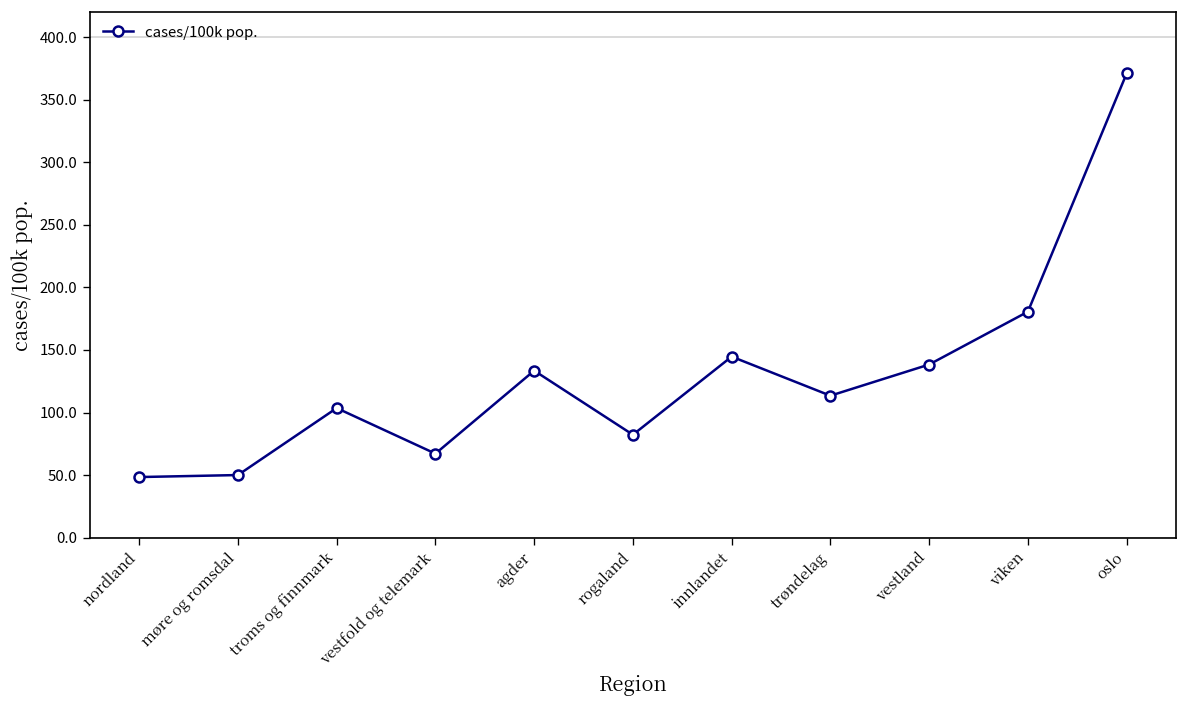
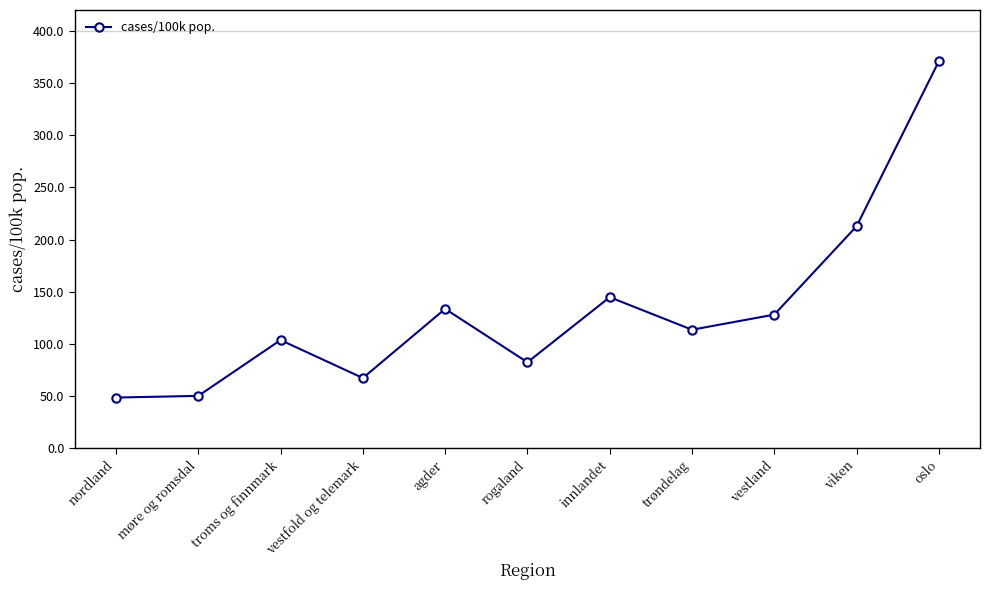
vestland: 138 -> 128
viken: 181 -> 213
